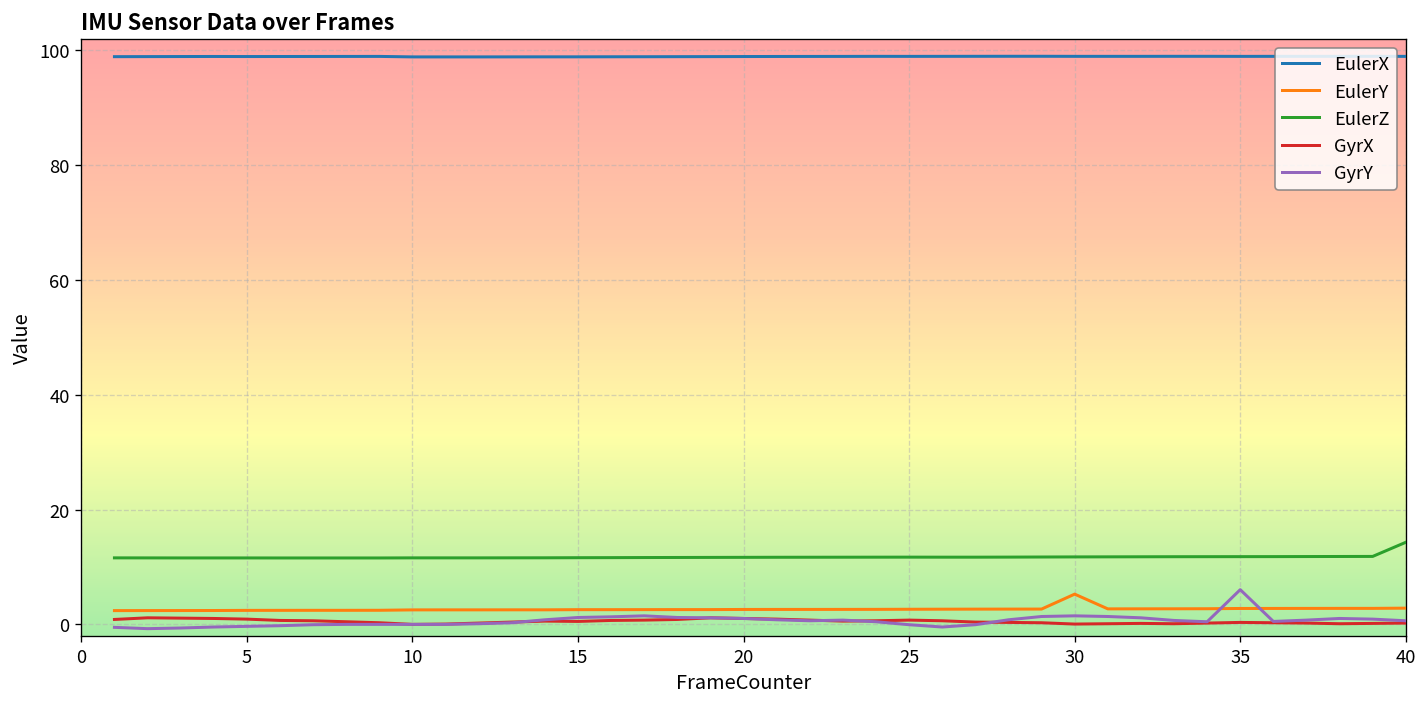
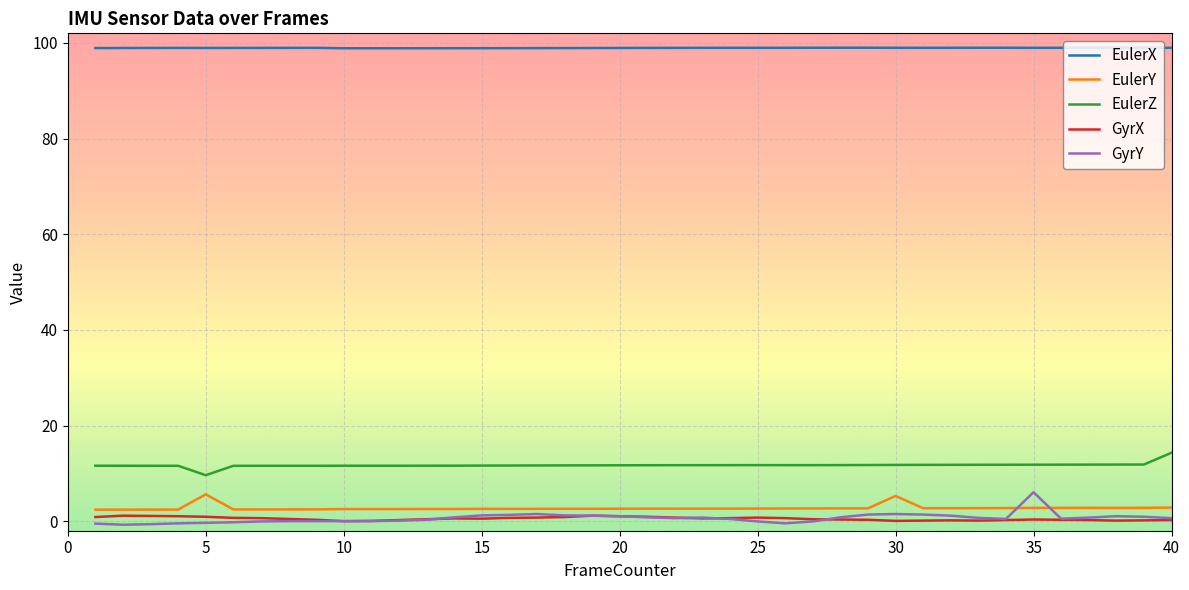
EulerY, 5: 2 -> 6
EulerZ, 5: 12 -> 10
